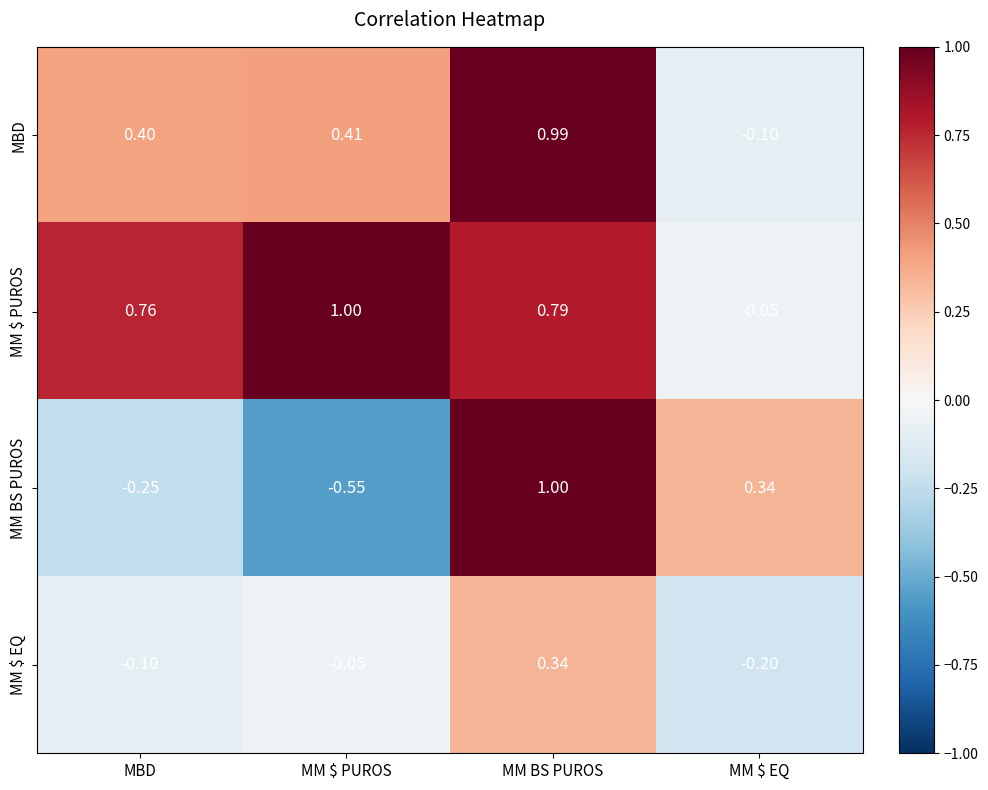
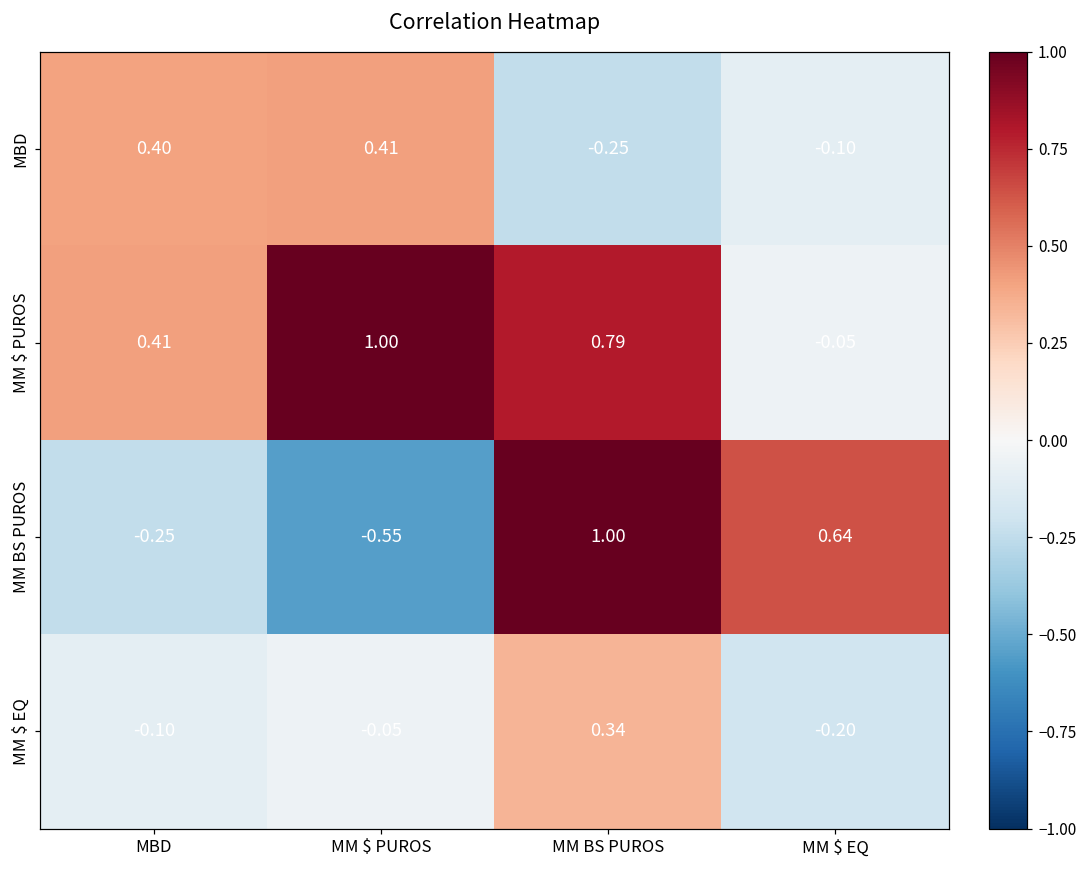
MBD, MM BS PUROS: 0.99 -> -0.25
MM $ PUROS, MBD: 0.76 -> 0.41
MM BS PUROS, MM $ EQ: 0.34 -> 0.64
